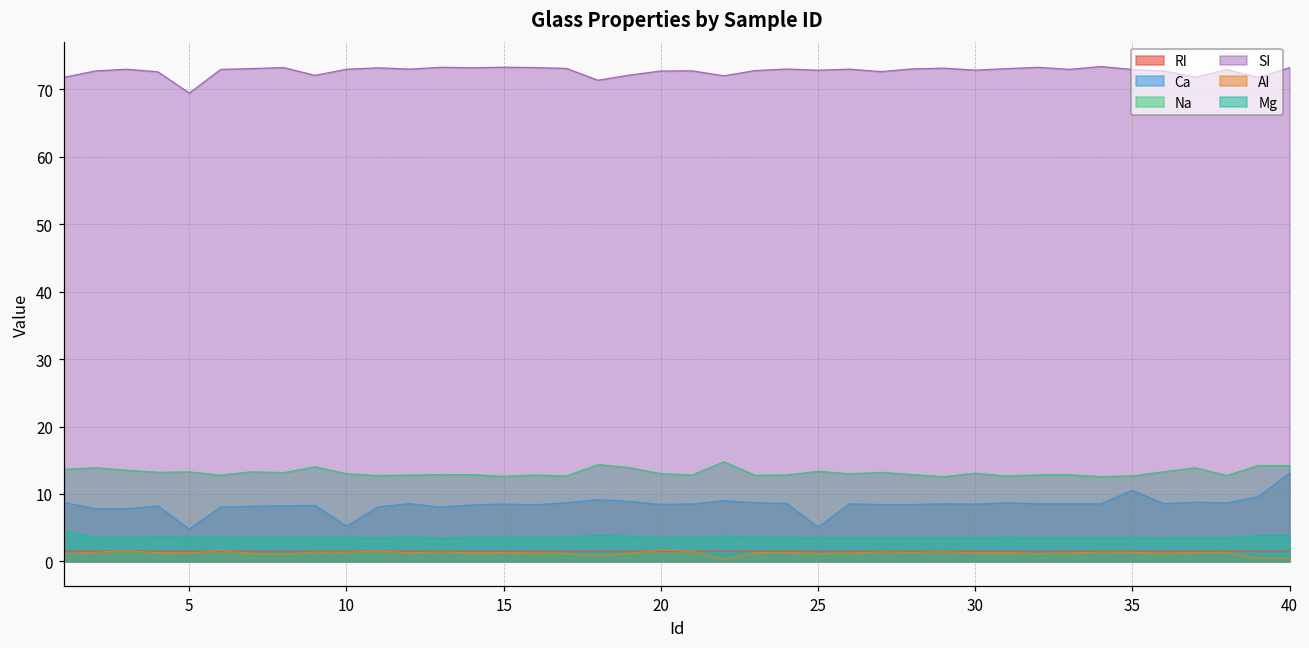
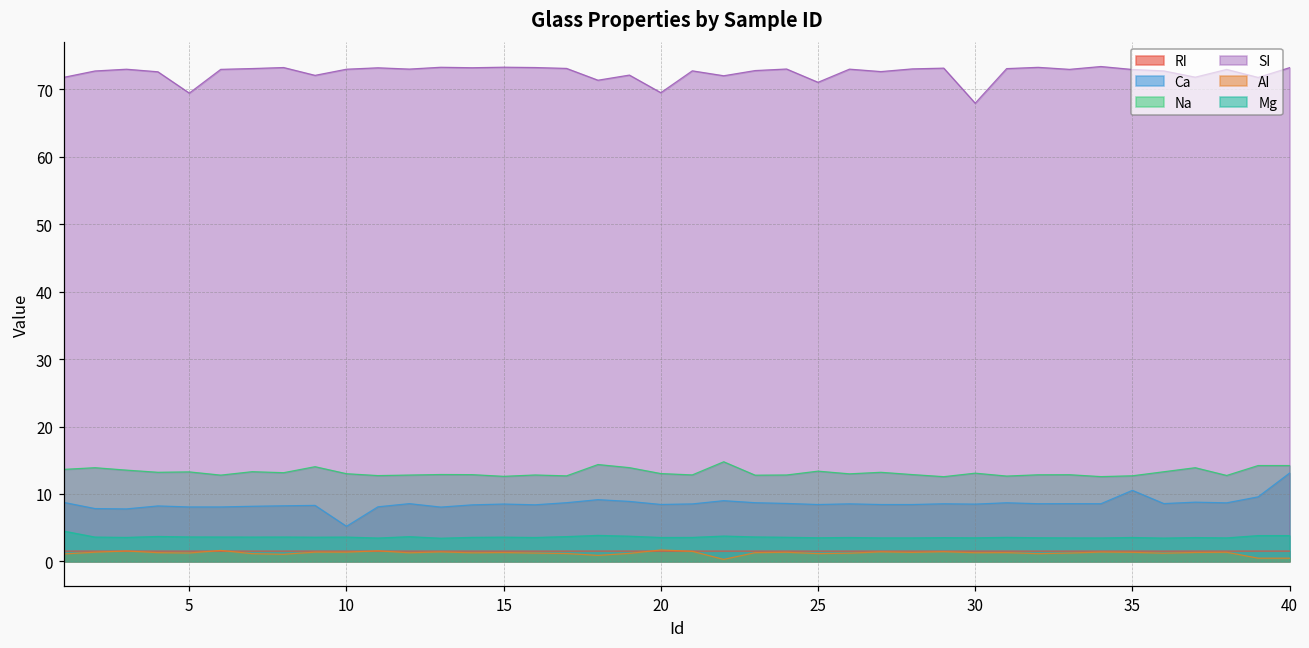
Ca, 5: 5 -> 8
SI, 20: 73 -> 70
Ca, 25: 5 -> 8
SI, 25: 73 -> 71
SI, 30: 73 -> 68
